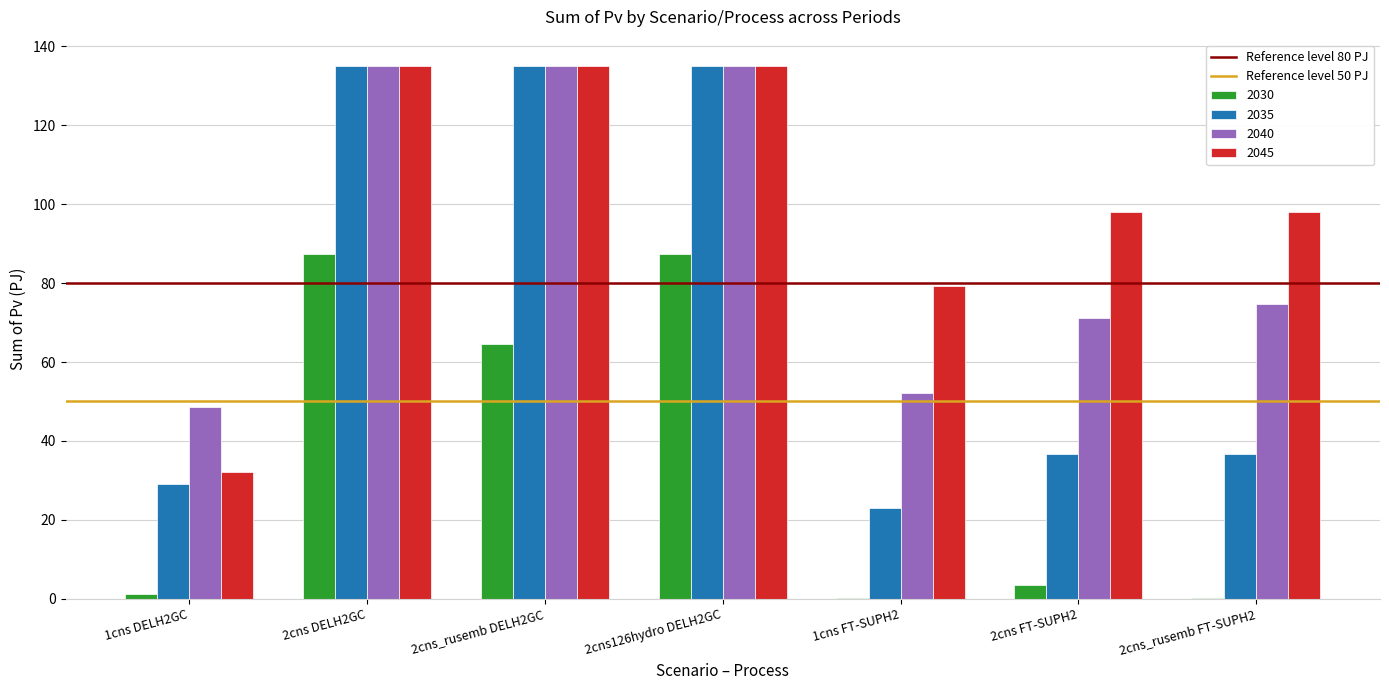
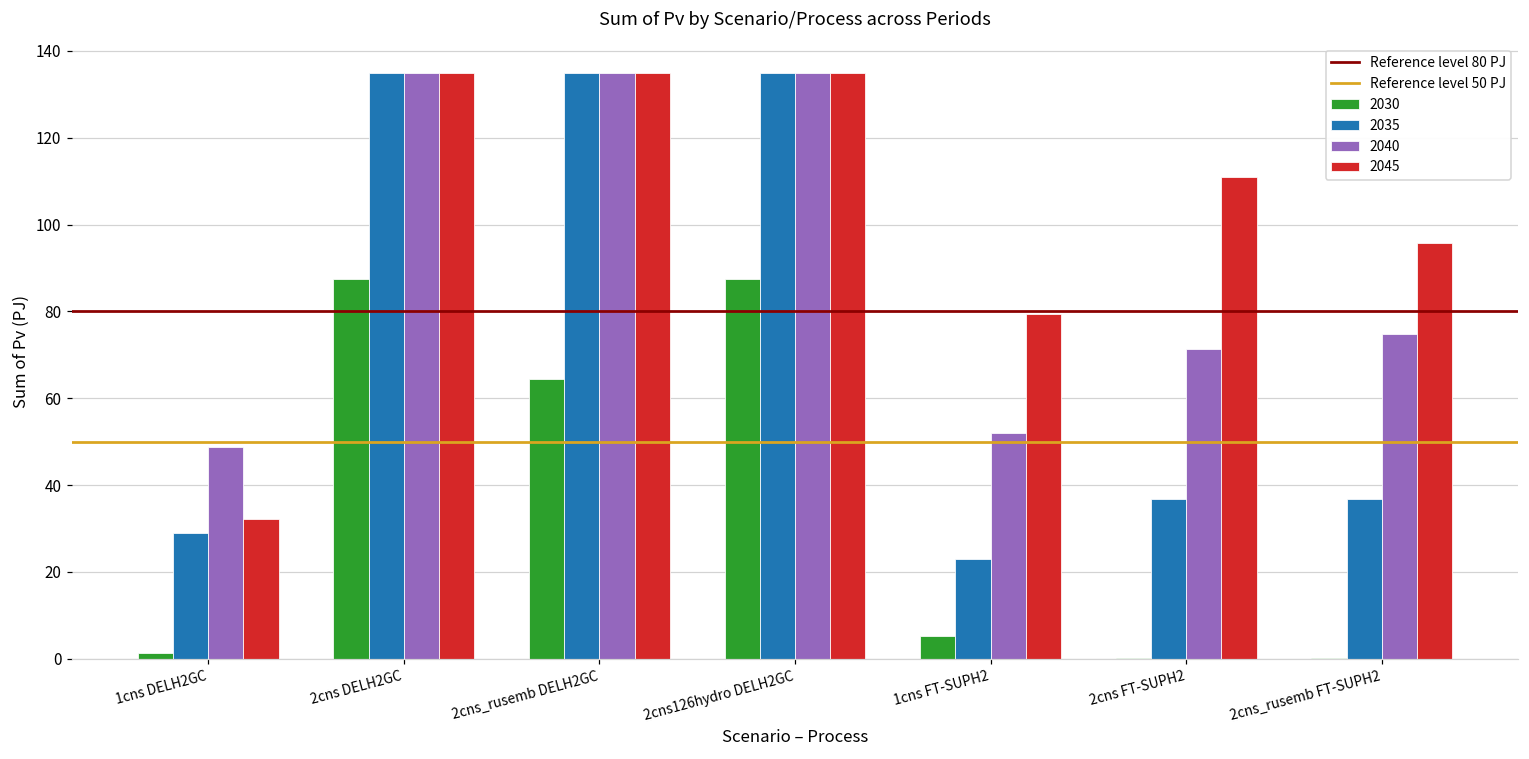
2030, 1cns FT-SUPH2: 0 -> 5
2030, 2cns FT-SUPH2: 3 -> 0
2045, 2cns FT-SUPH2: 98 -> 111
2045, 2cns_rusemb FT-SUPH2: 98 -> 96
